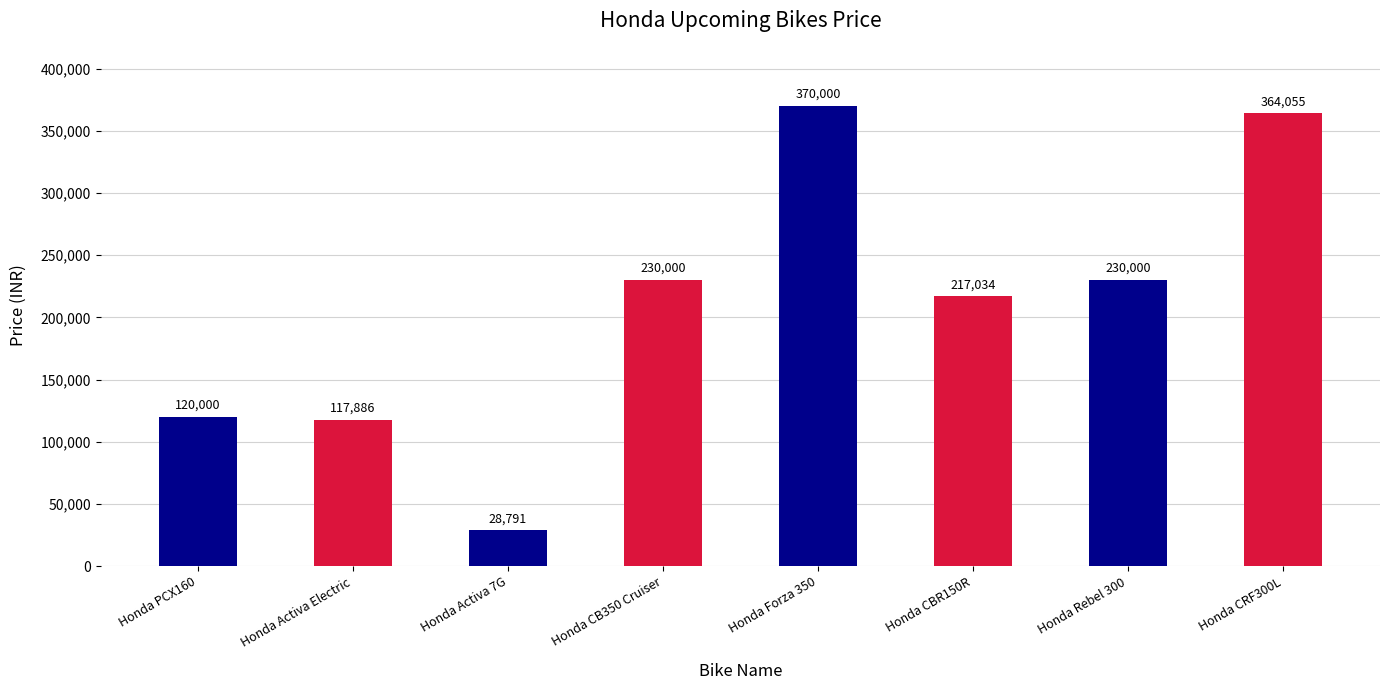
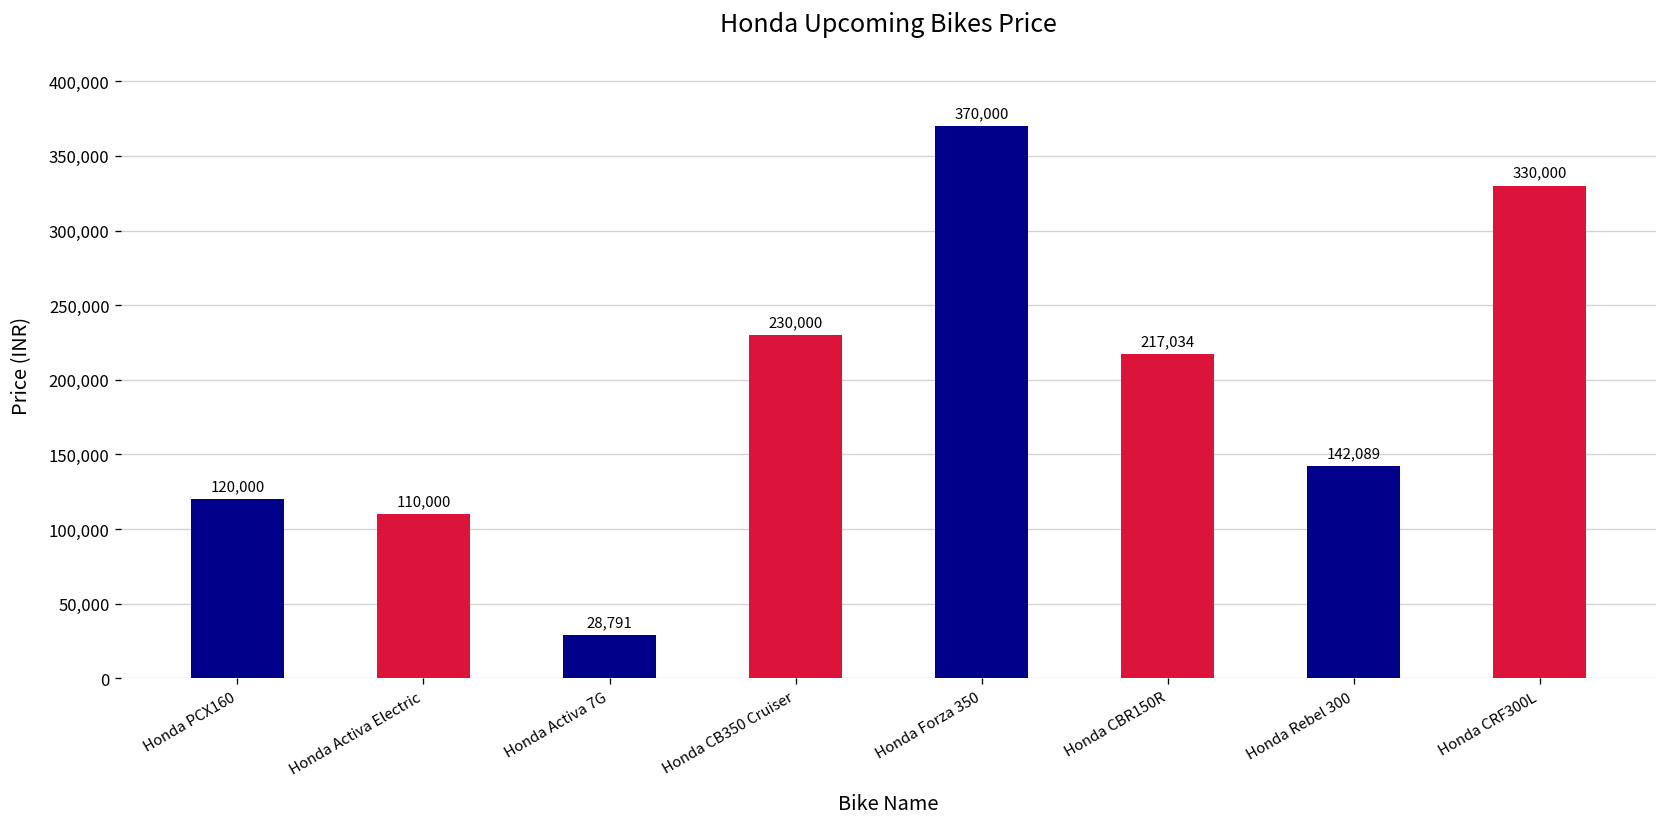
Honda Activa Electric: 117,886 -> 110,000
Honda Rebel 300: 230,000 -> 142,089
Honda CRF300L: 364,055 -> 330,000
